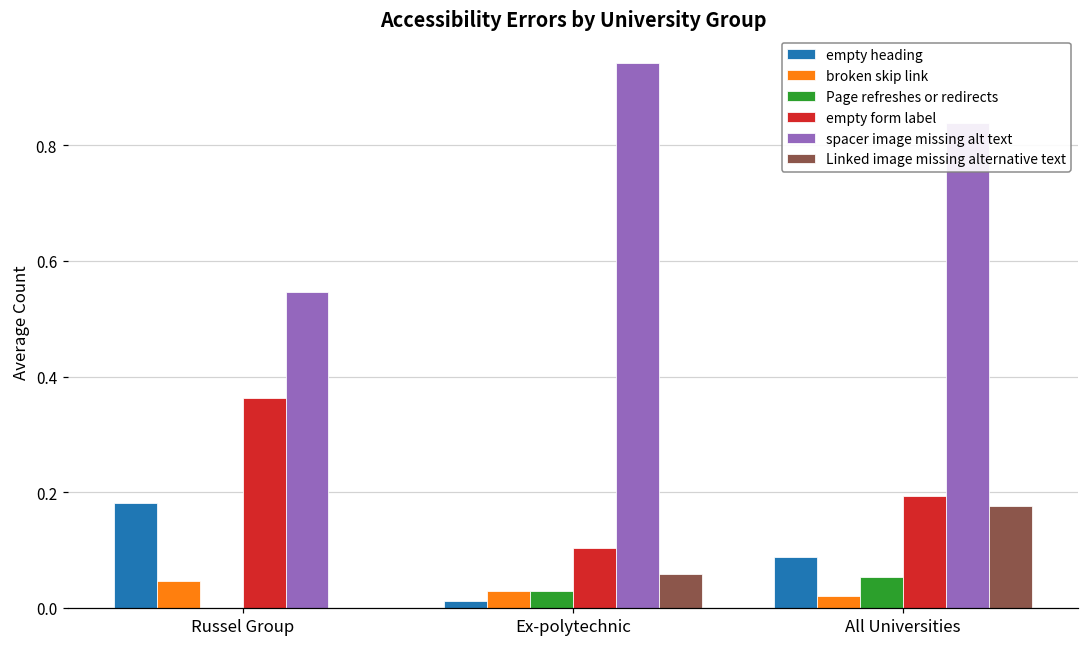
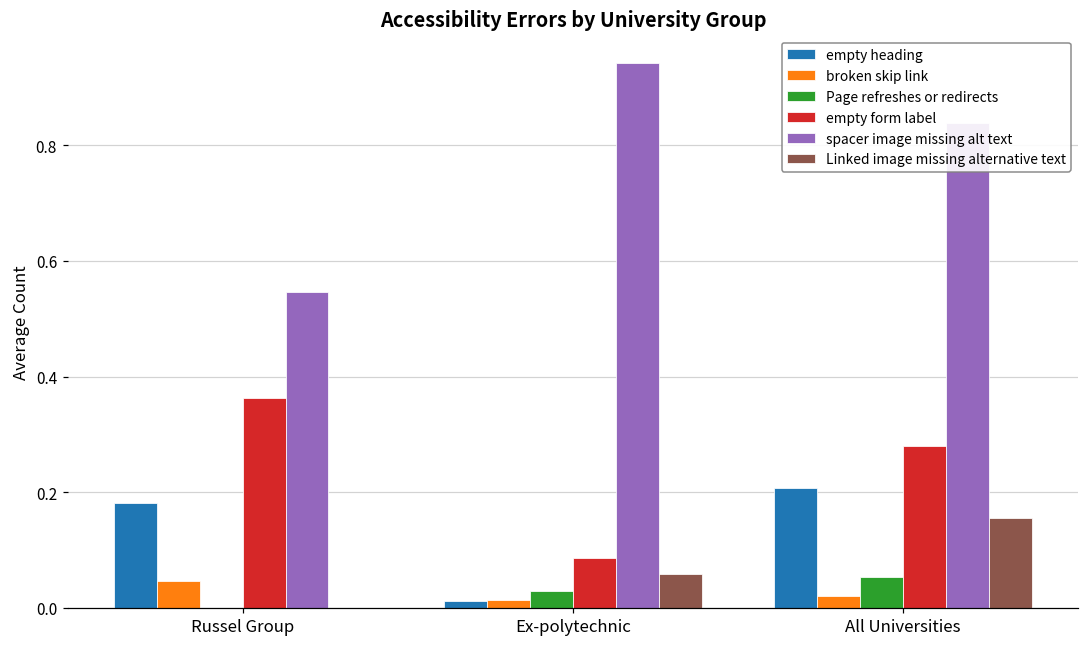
broken skip link, Ex-polytechnic: 0.03 -> 0.01
empty form label, Ex-polytechnic: 0.10 -> 0.09
empty heading, All Universities: 0.09 -> 0.21
empty form label, All Universities: 0.19 -> 0.28
Linked image missing alternative text, All Universities: 0.18 -> 0.15
